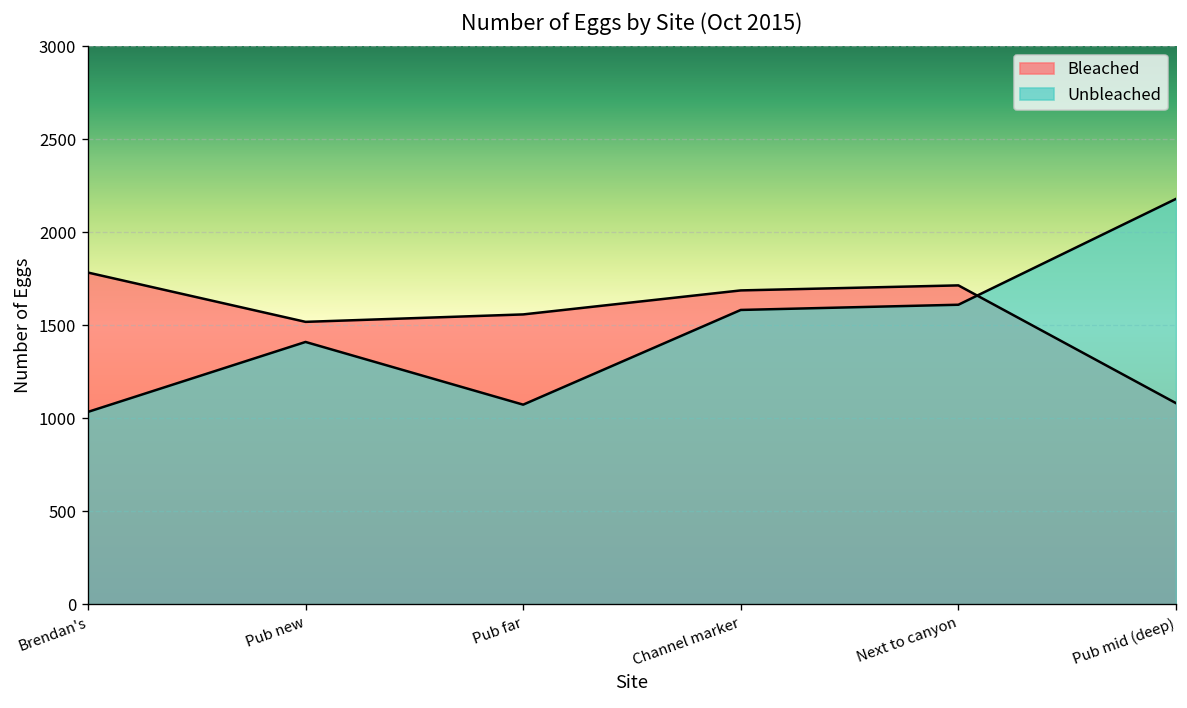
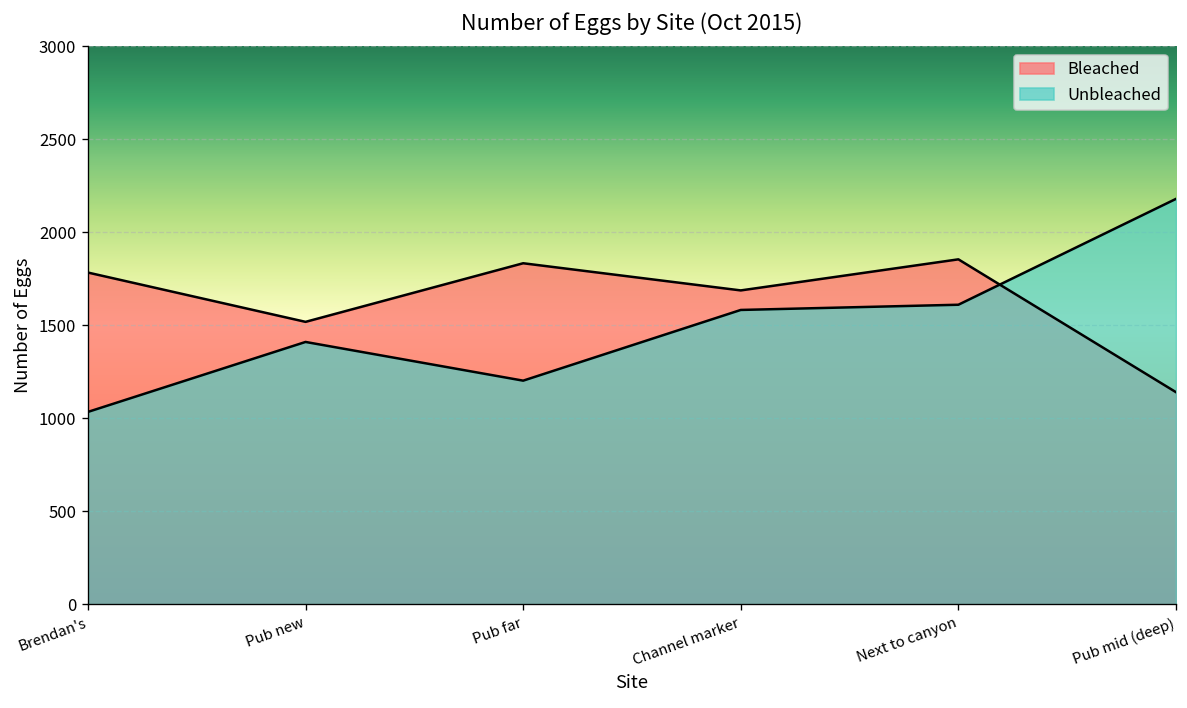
Bleached, Pub far: 1560 -> 1830
Unbleached, Pub far: 1070 -> 1200
Bleached, Next to canyon: 1720 -> 1860
Bleached, Pub mid (deep): 1080 -> 1140
